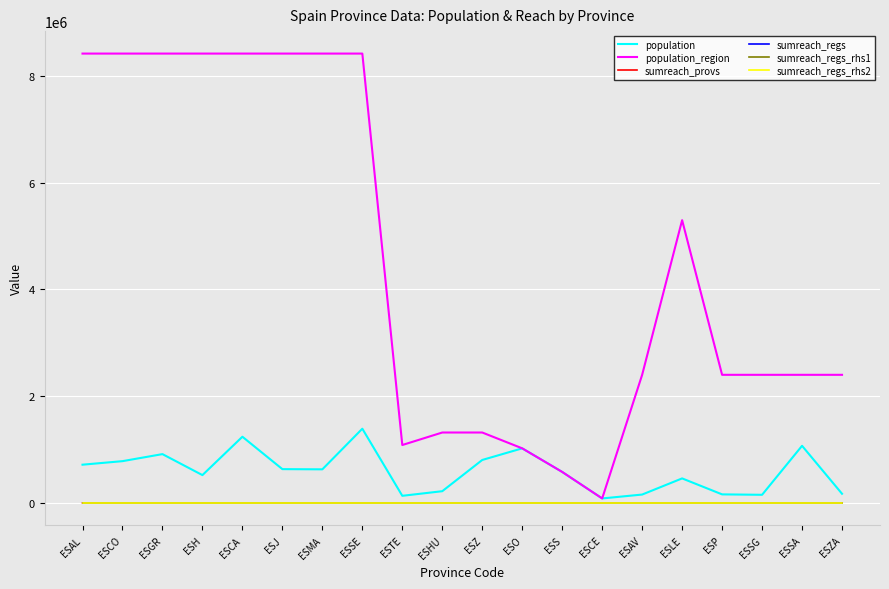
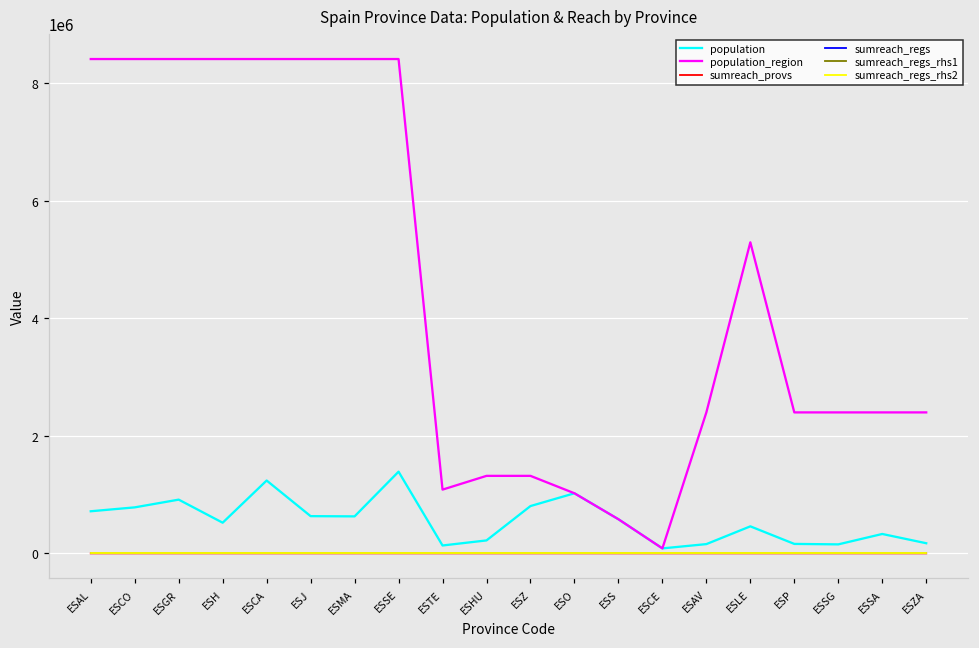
population, ESSA: 1100000 -> 300000
